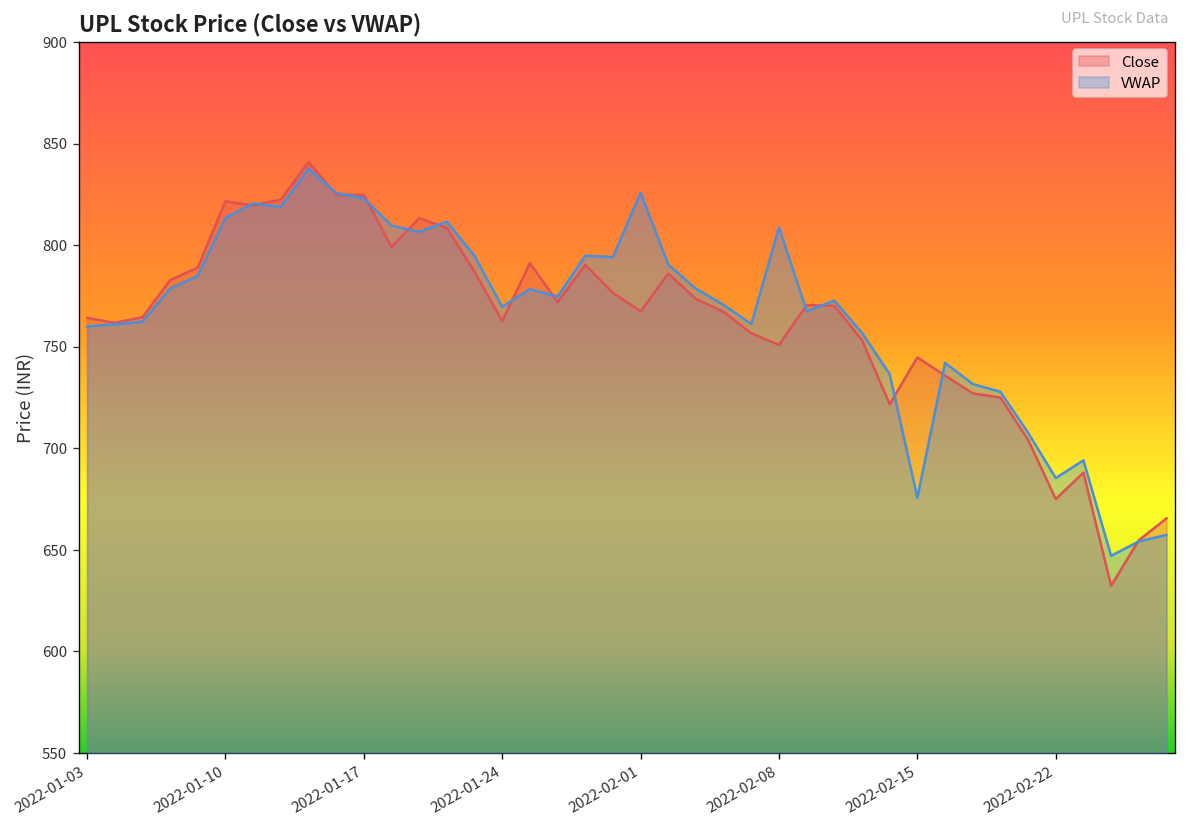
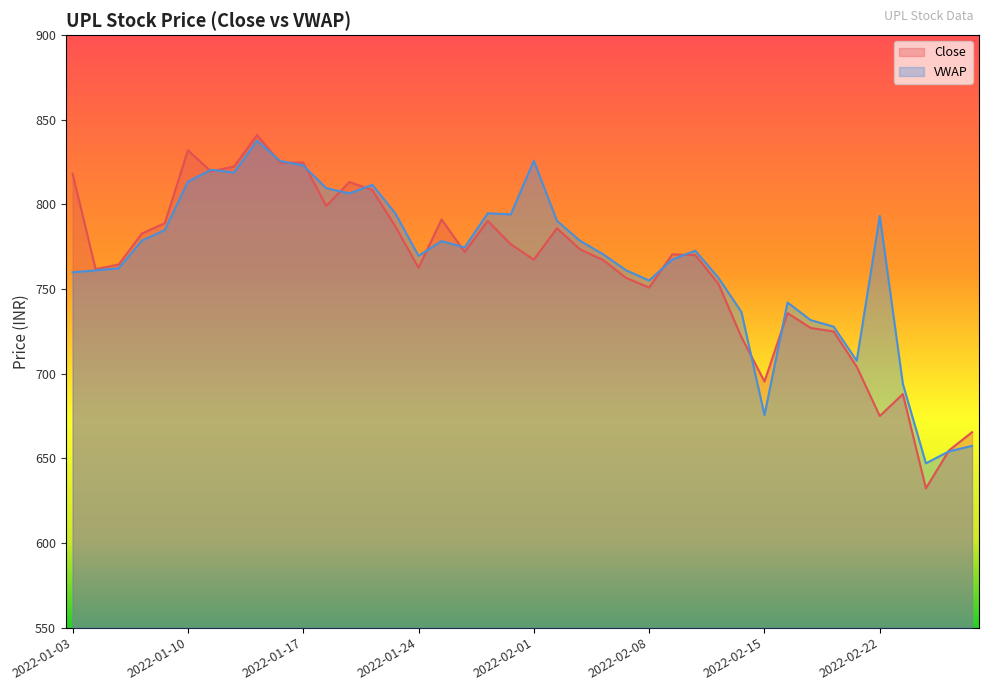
Close, 2022-01-03: 764 -> 818
Close, 2022-01-10: 822 -> 832
VWAP, 2022-02-08: 809 -> 755
Close, 2022-02-15: 745 -> 695
VWAP, 2022-02-22: 685 -> 793
